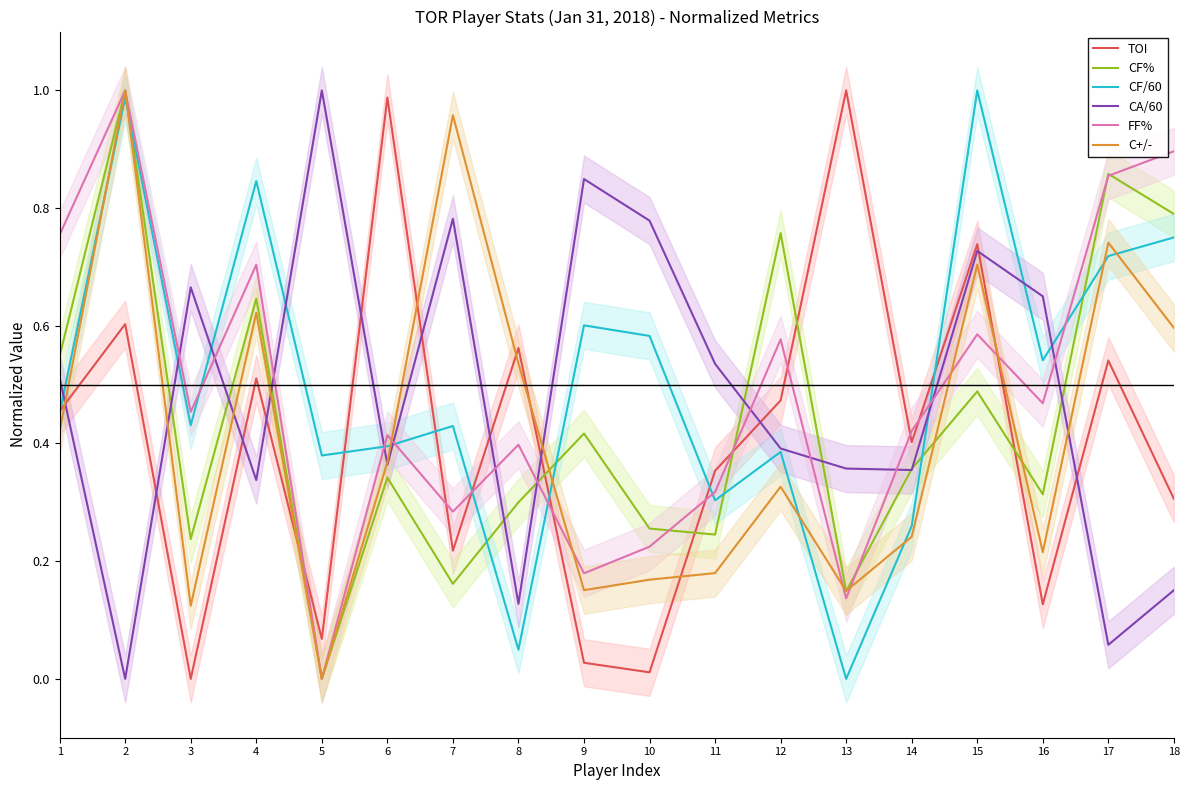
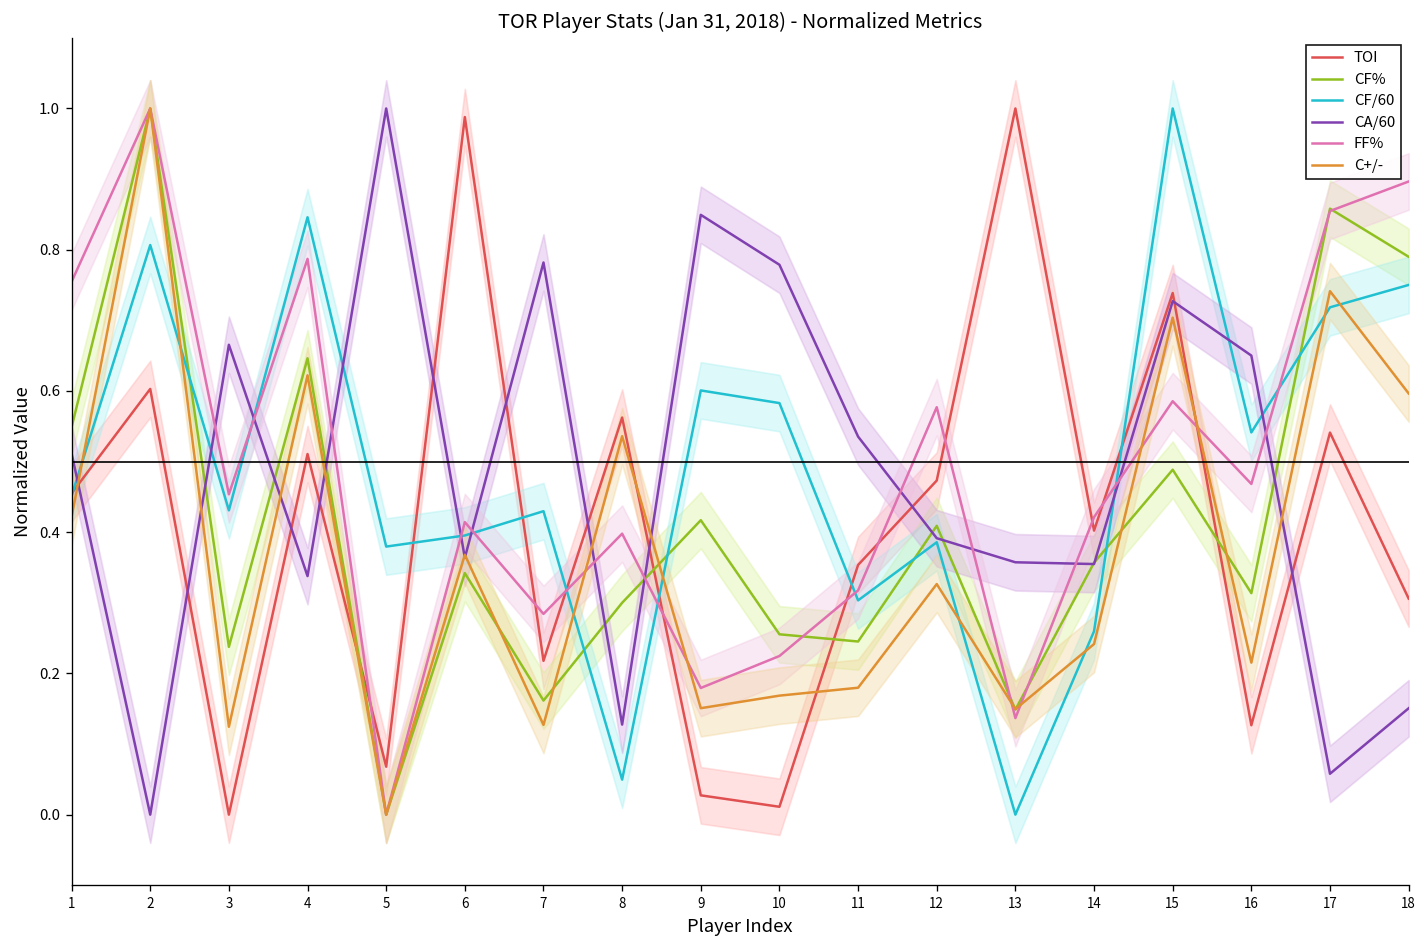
CF/60, 2: 0.99 -> 0.81
FF%, 4: 0.70 -> 0.79
C+/-, 7: 0.96 -> 0.13
CF%, 12: 0.76 -> 0.41
